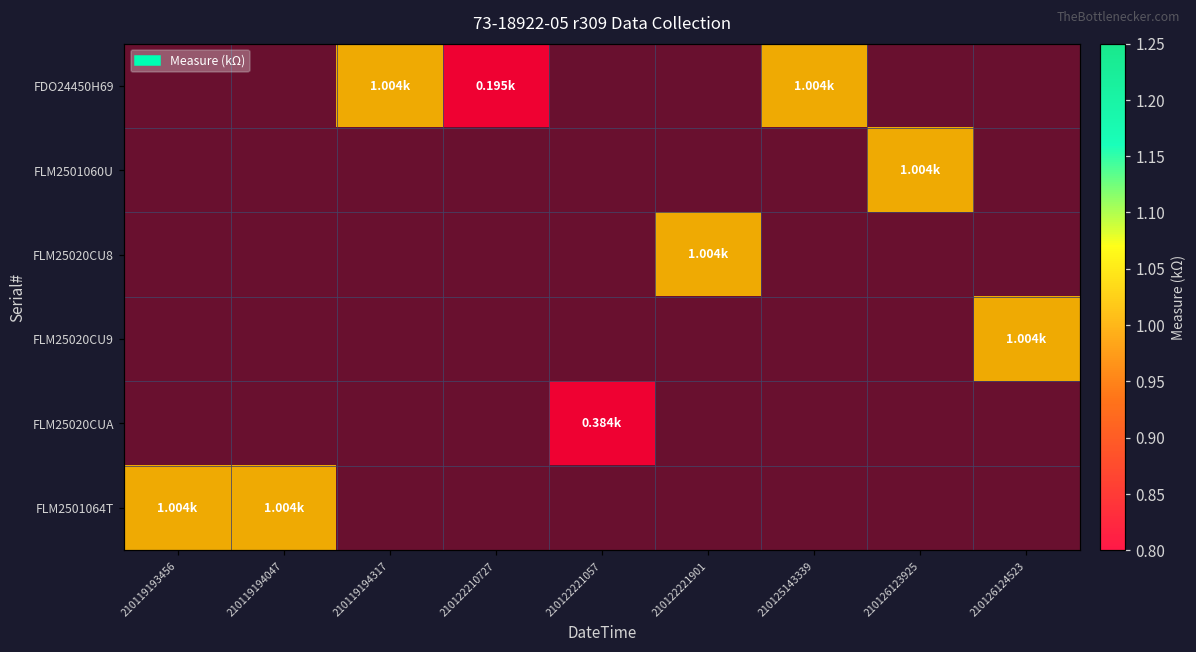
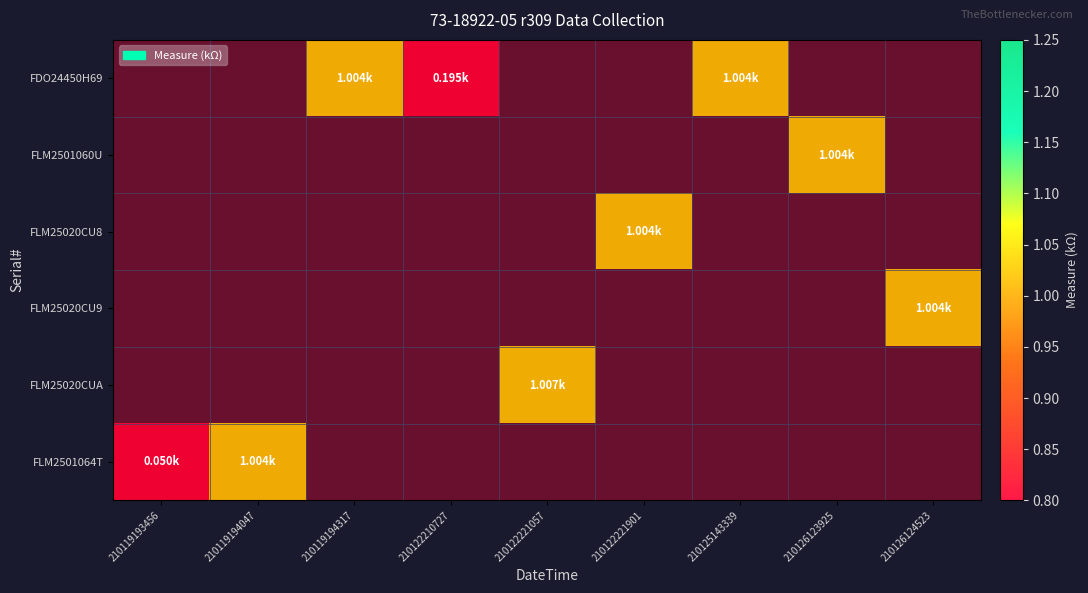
FLM25020CUA, 210122221057: 0.384k -> 1.007k
FLM2501064T, 210119193456: 1.004k -> 0.050k
